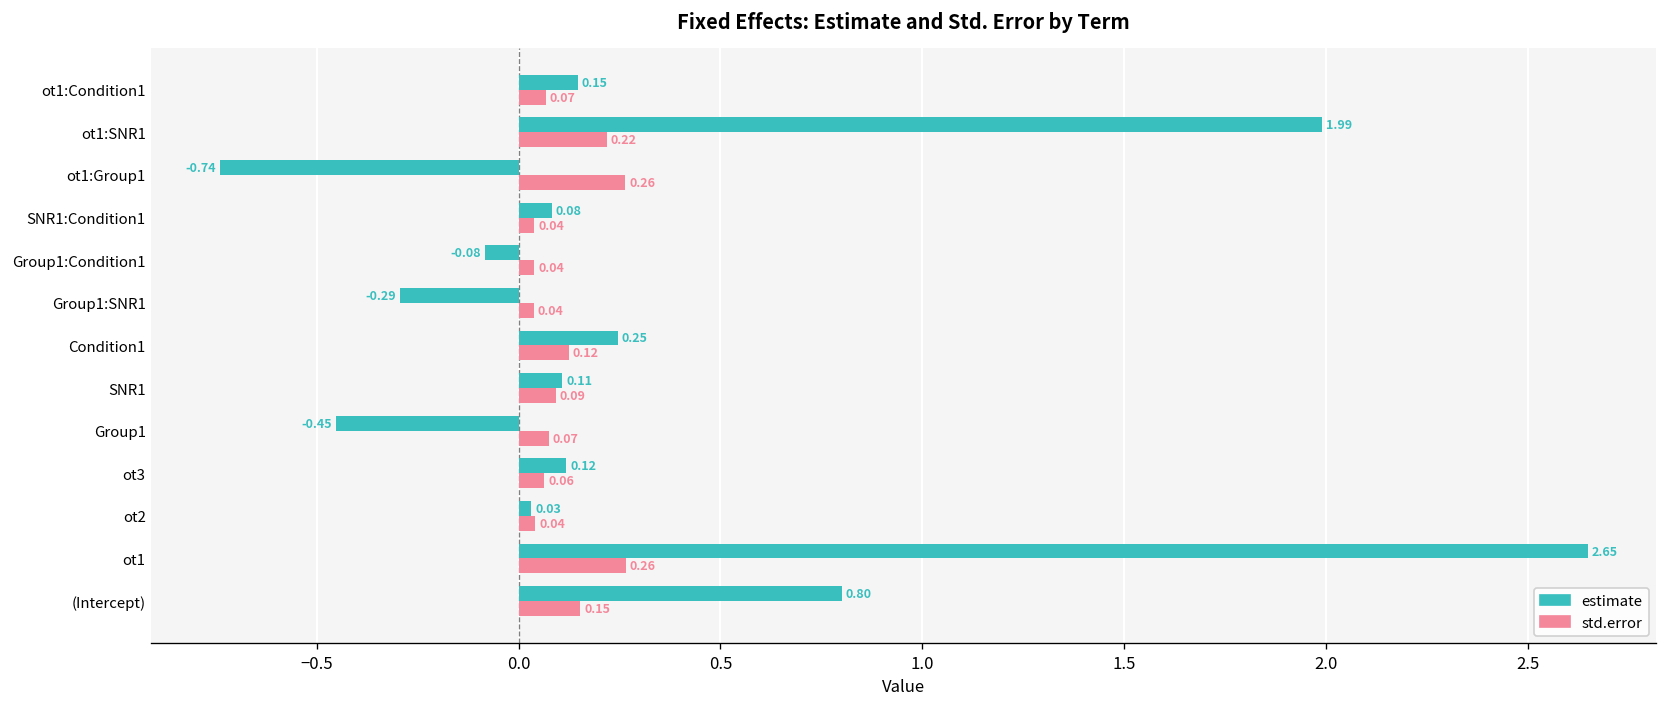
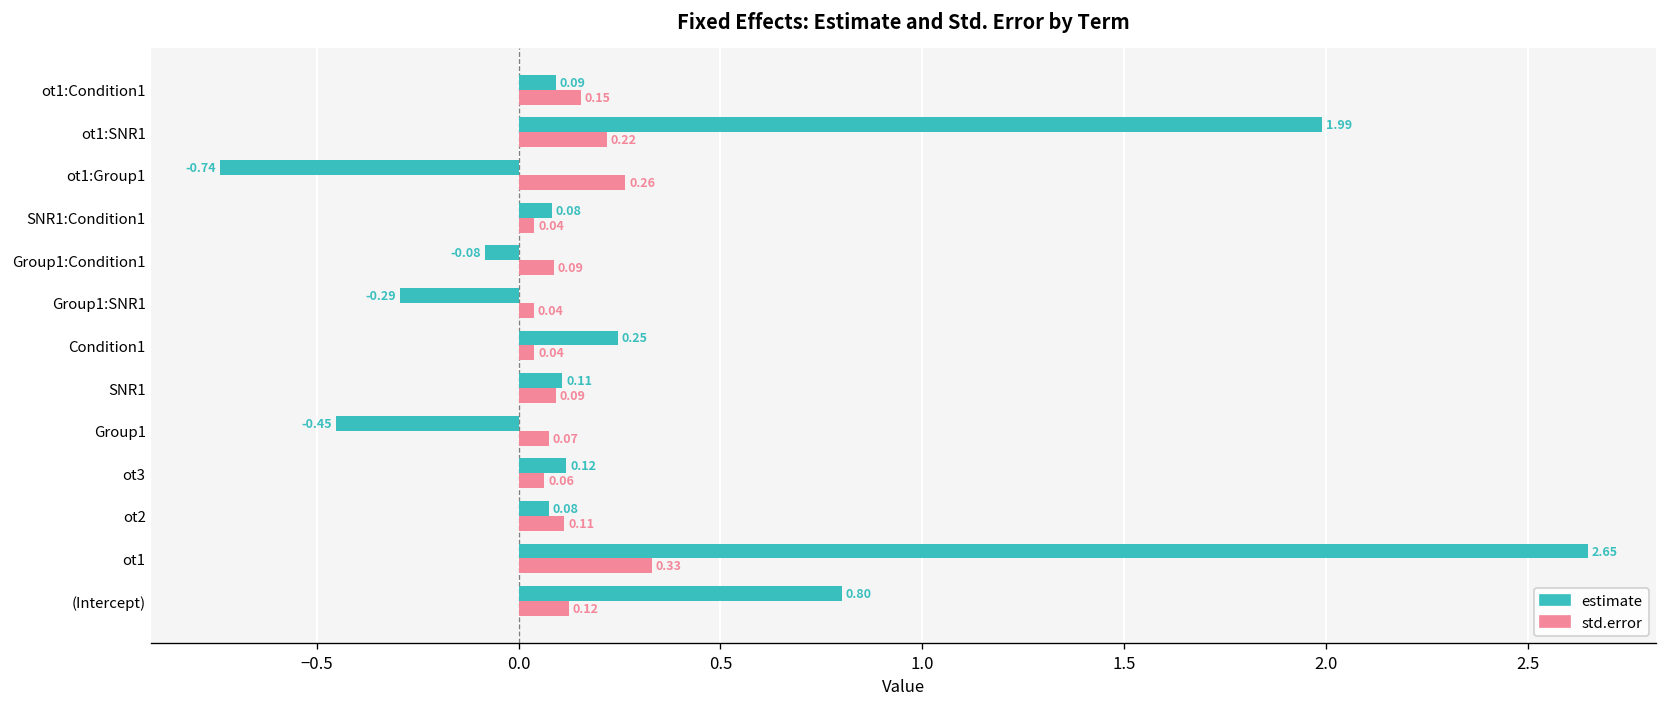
estimate, ot1:Condition1: 0.15 -> 0.09
std.error, ot1:Condition1: 0.07 -> 0.15
std.error, Group1:Condition1: 0.04 -> 0.09
std.error, Condition1: 0.12 -> 0.04
estimate, ot2: 0.03 -> 0.08
std.error, ot2: 0.04 -> 0.11
std.error, ot1: 0.26 -> 0.33
std.error, (Intercept): 0.15 -> 0.12
